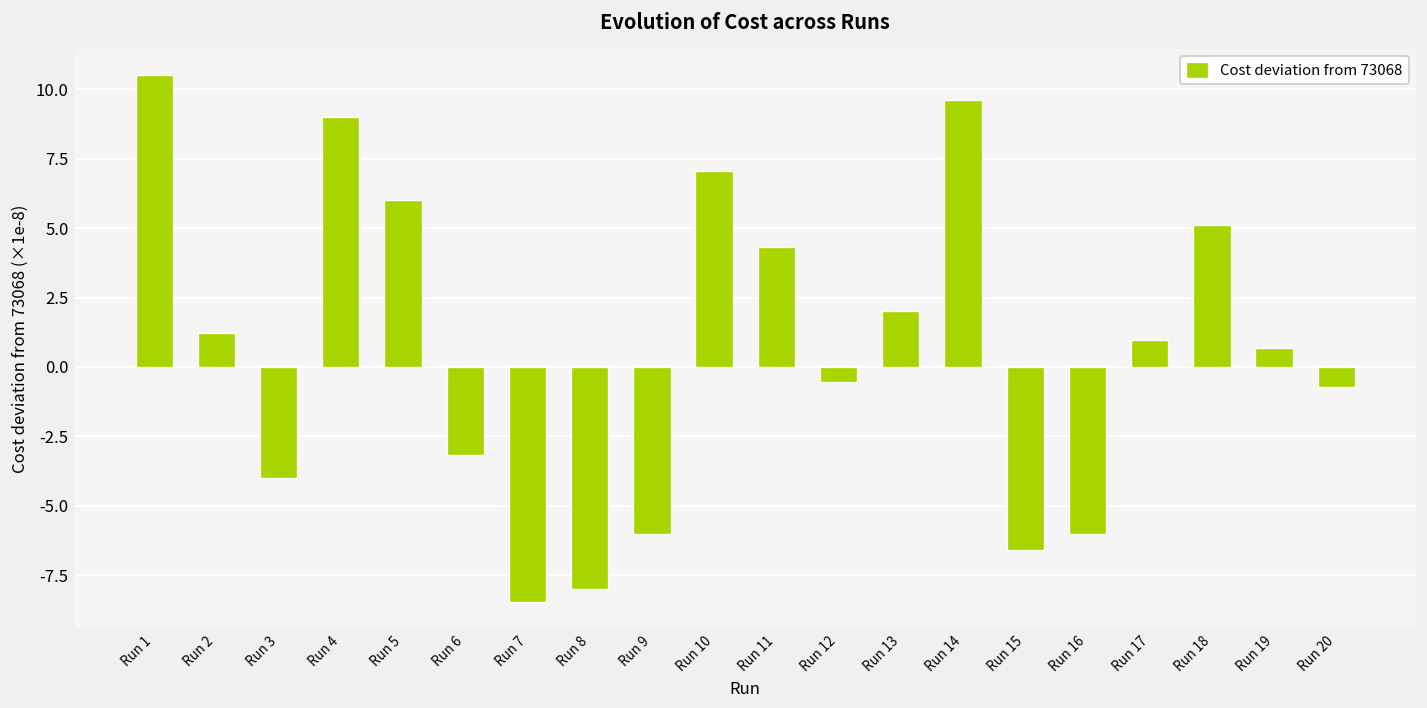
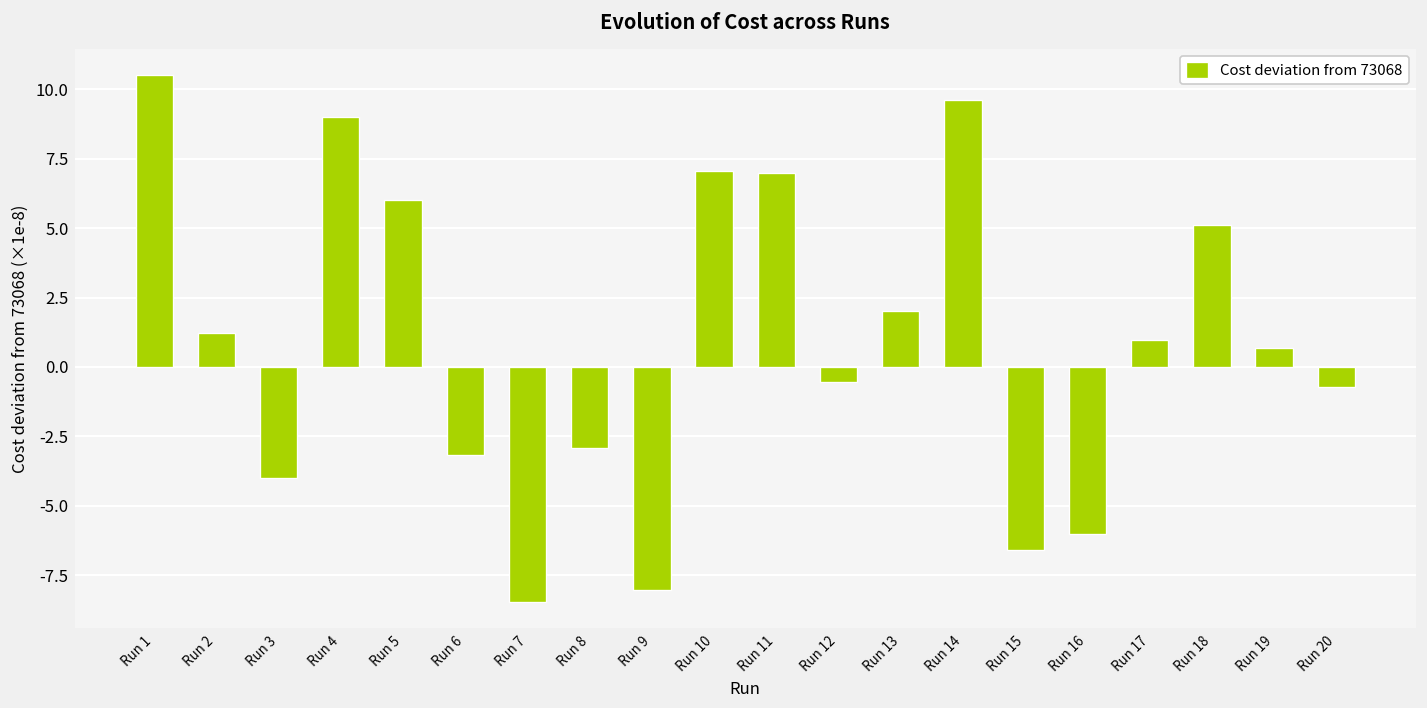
Run 8: -8.0 -> -2.9
Run 9: -6.0 -> -8.0
Run 11: 4.3 -> 7.0
